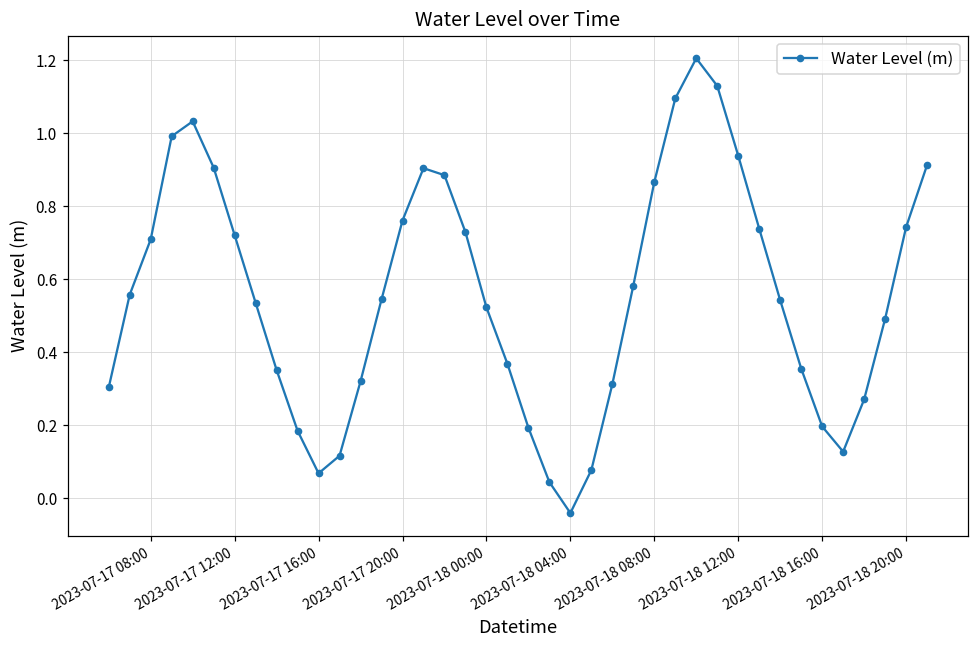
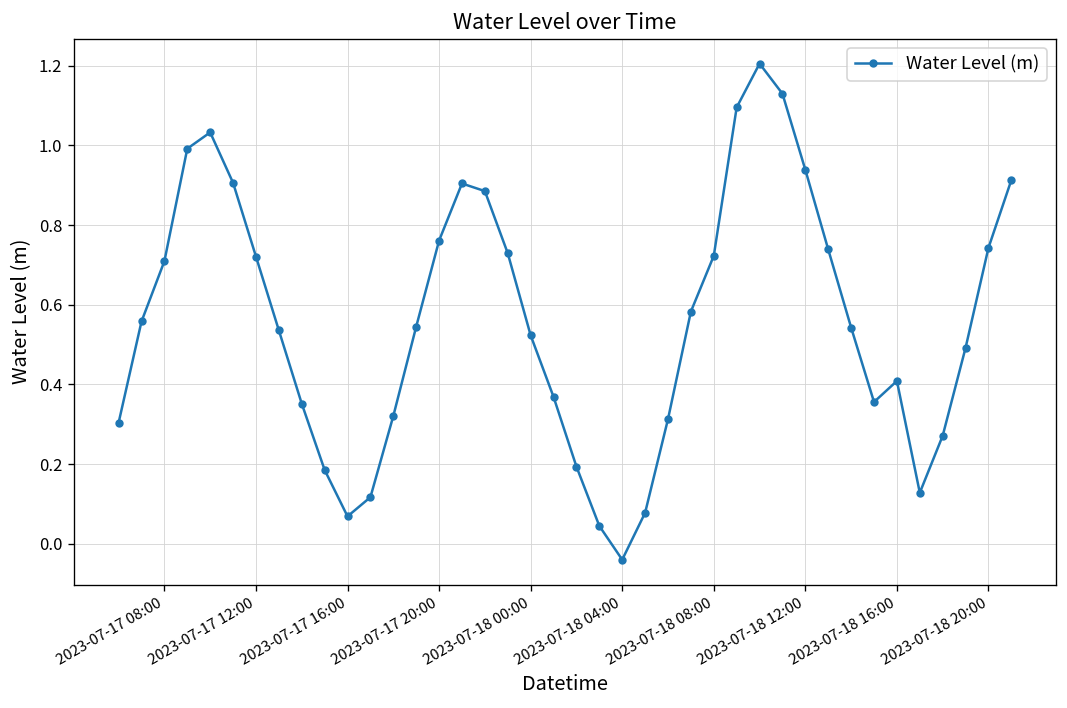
2023-07-18 08:00: 0.87 -> 0.72
2023-07-18 16:00: 0.20 -> 0.41
